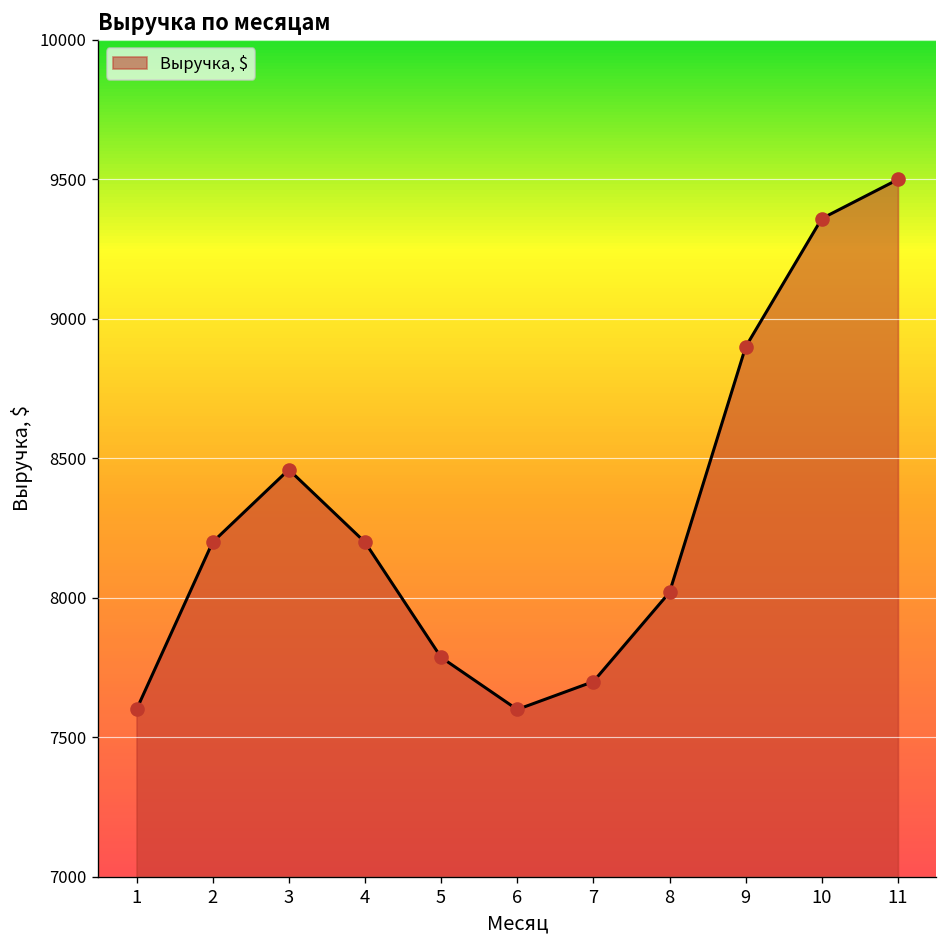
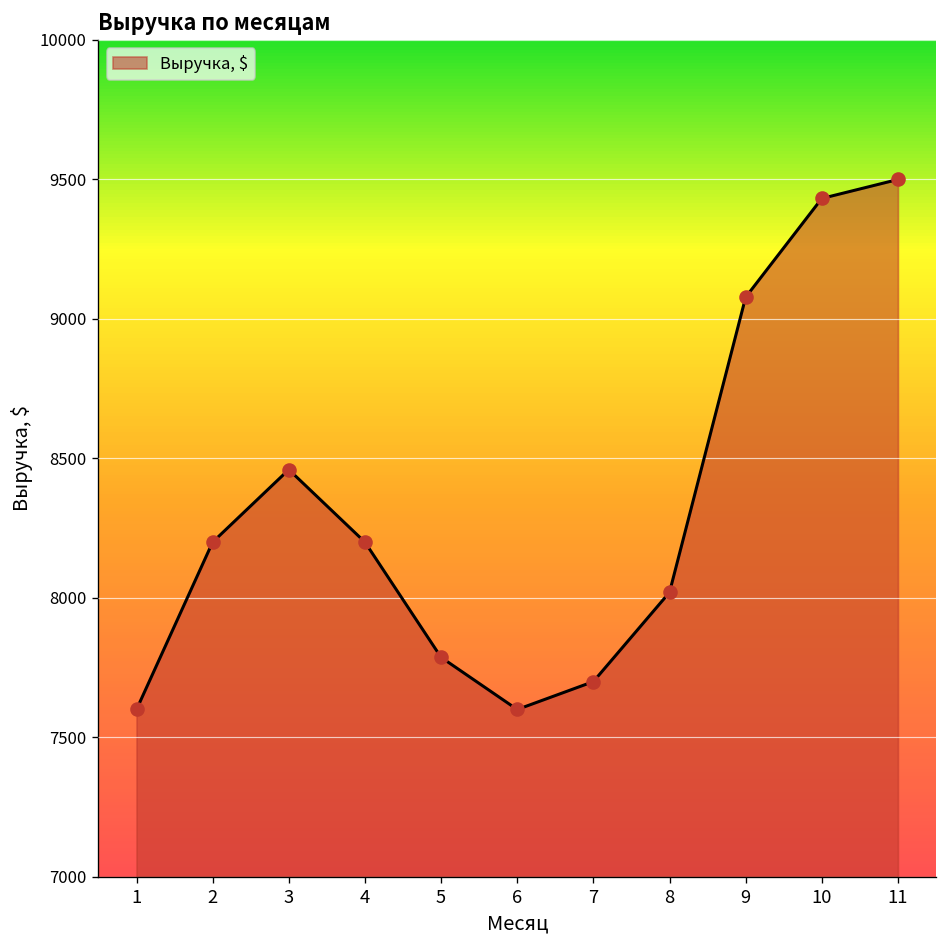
9: 8900 -> 9080
10: 9360 -> 9430
